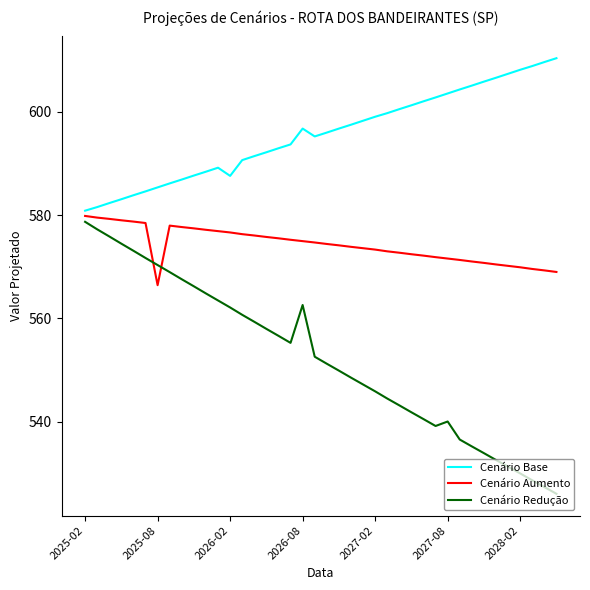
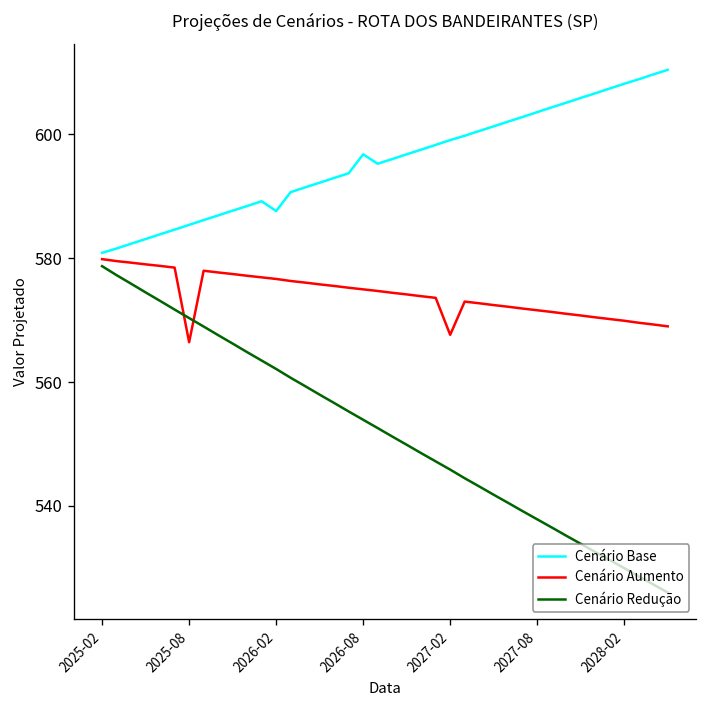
Cenário Redução, 2026-08: 563 -> 554
Cenário Aumento, 2027-02: 573 -> 568
Cenário Redução, 2027-08: 540 -> 538
